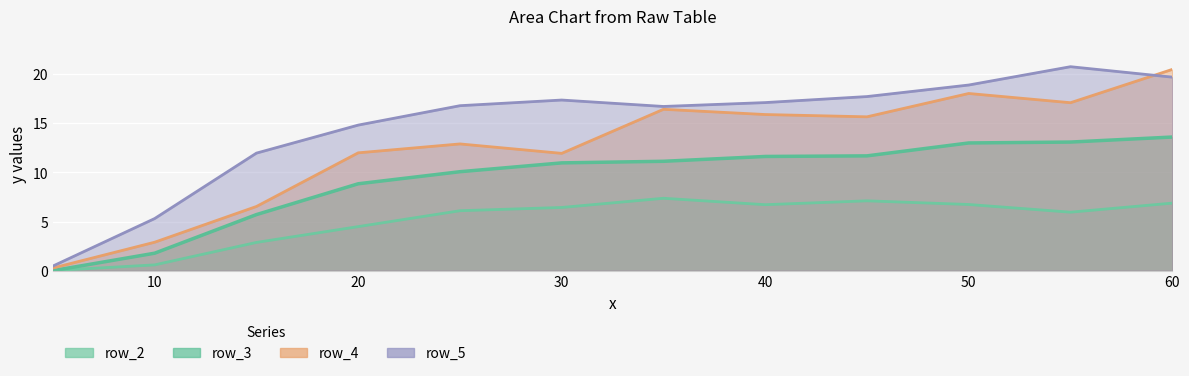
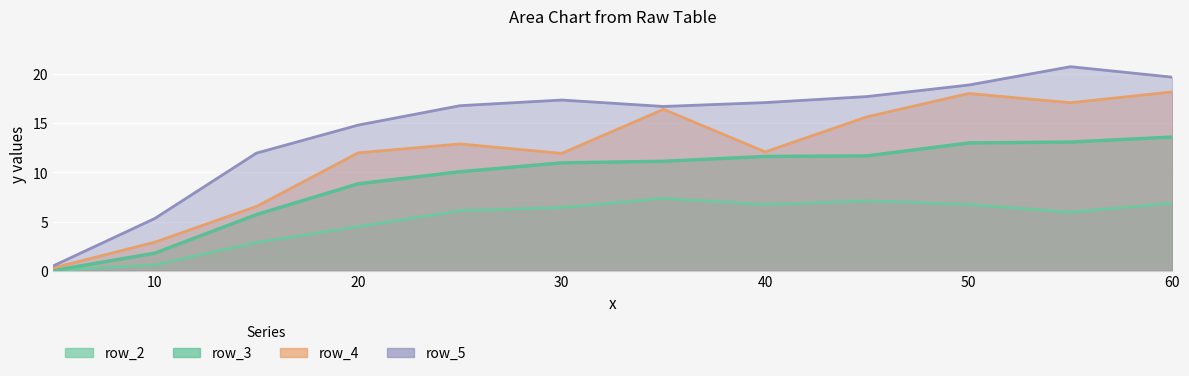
row_4, 40: 16 -> 12
row_4, 60: 20 -> 18
